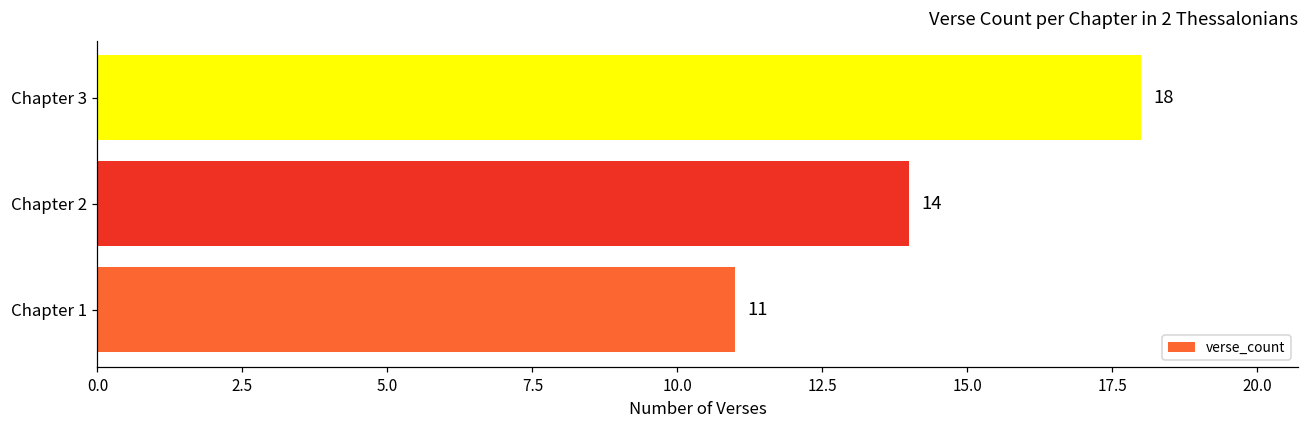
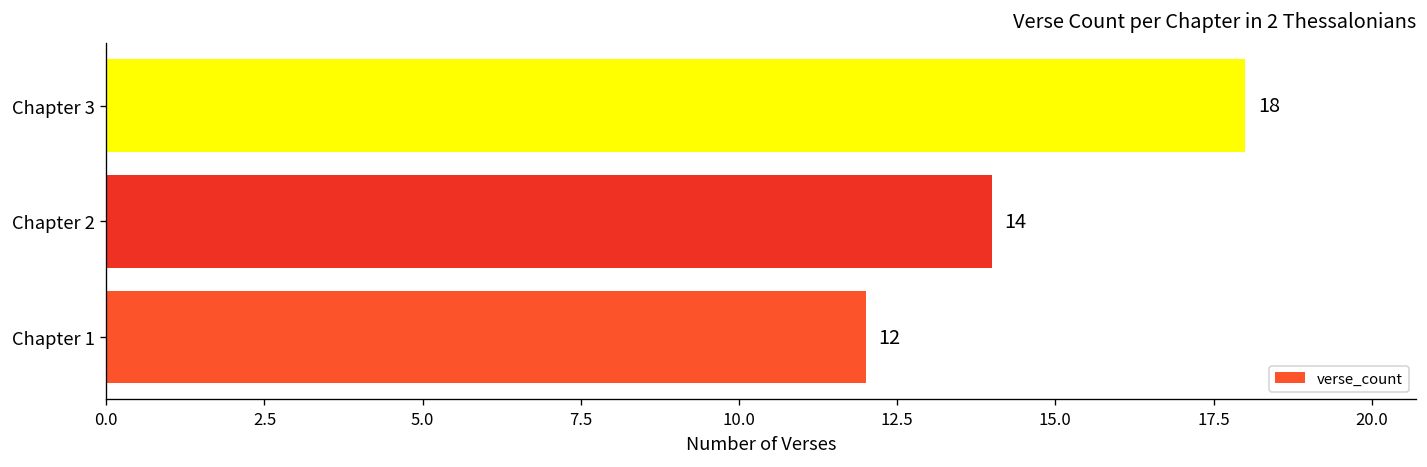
Chapter 1: 11 -> 12
